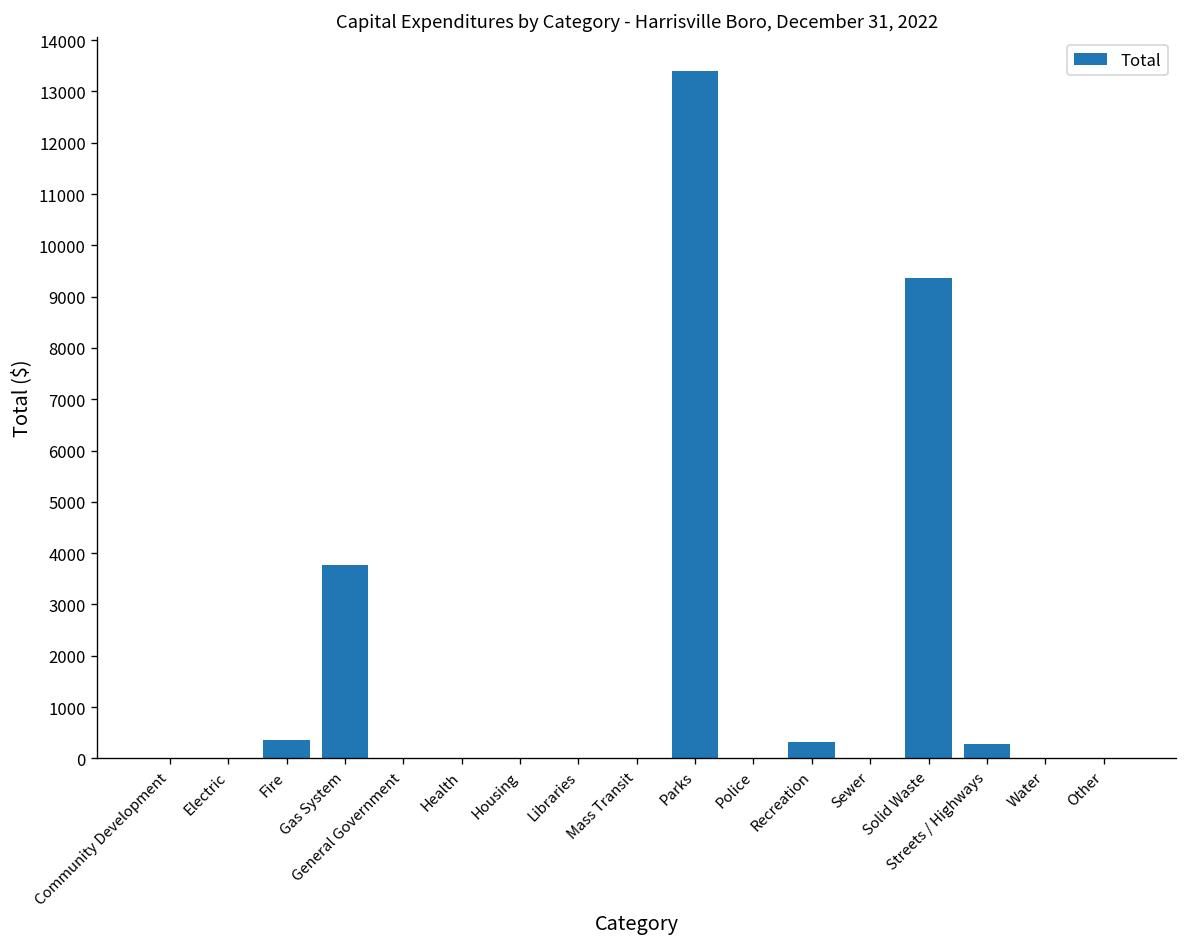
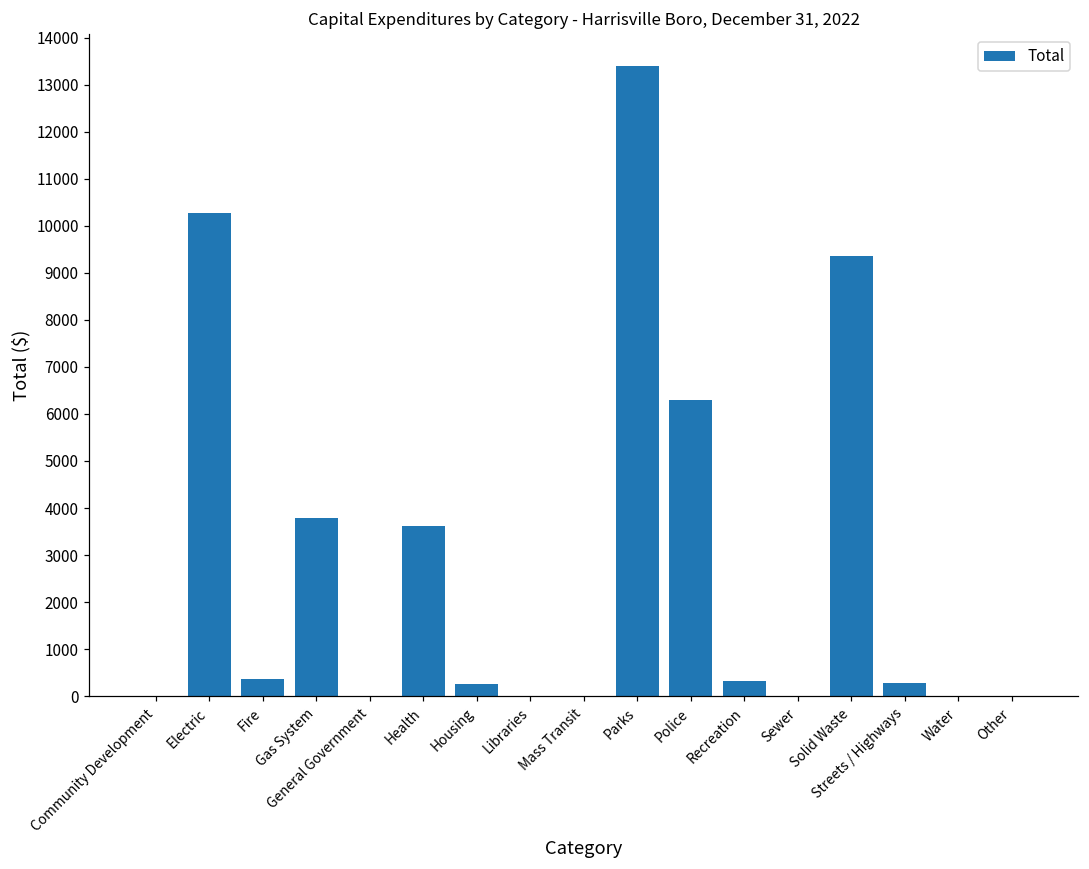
Electric: 0 -> 10300
Health: 0 -> 3600
Housing: 0 -> 300
Police: 0 -> 6300
